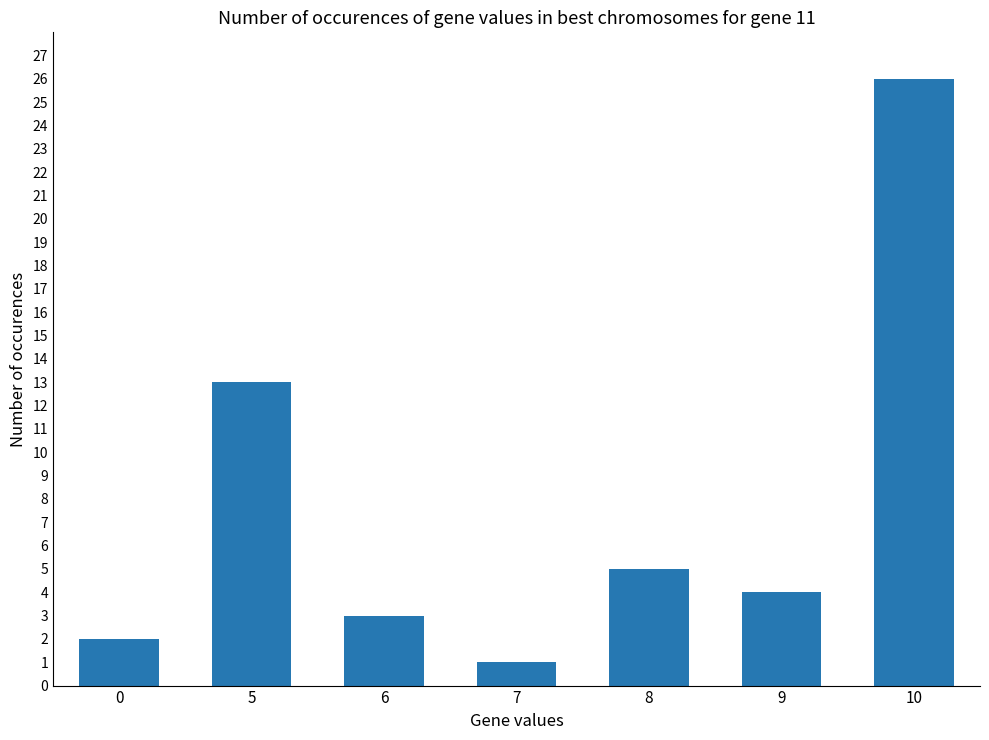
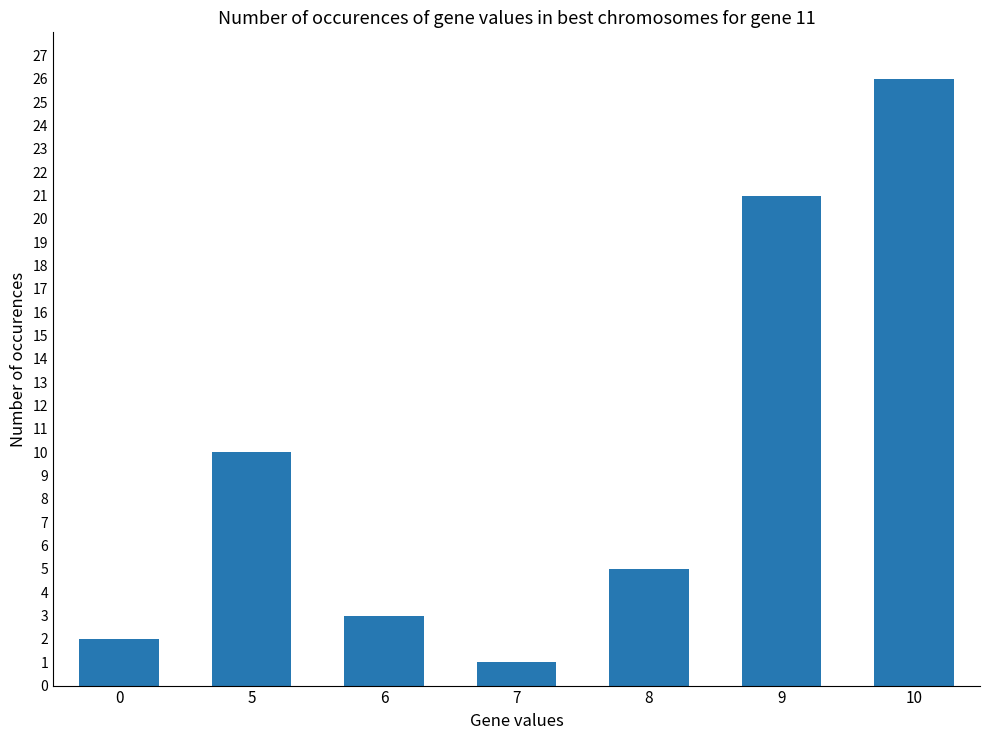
5: 13 -> 10
9: 4 -> 21
